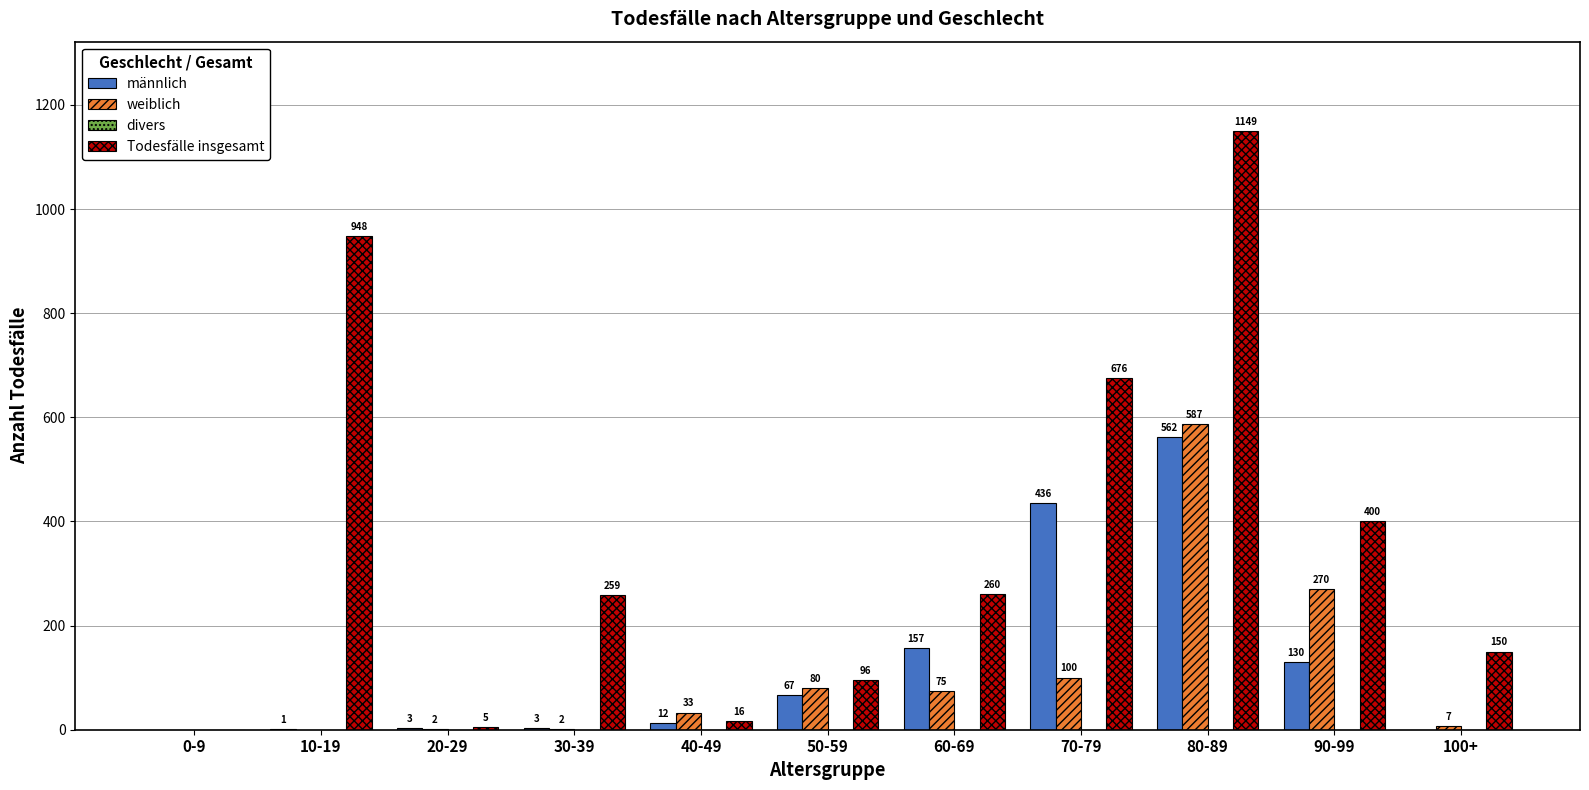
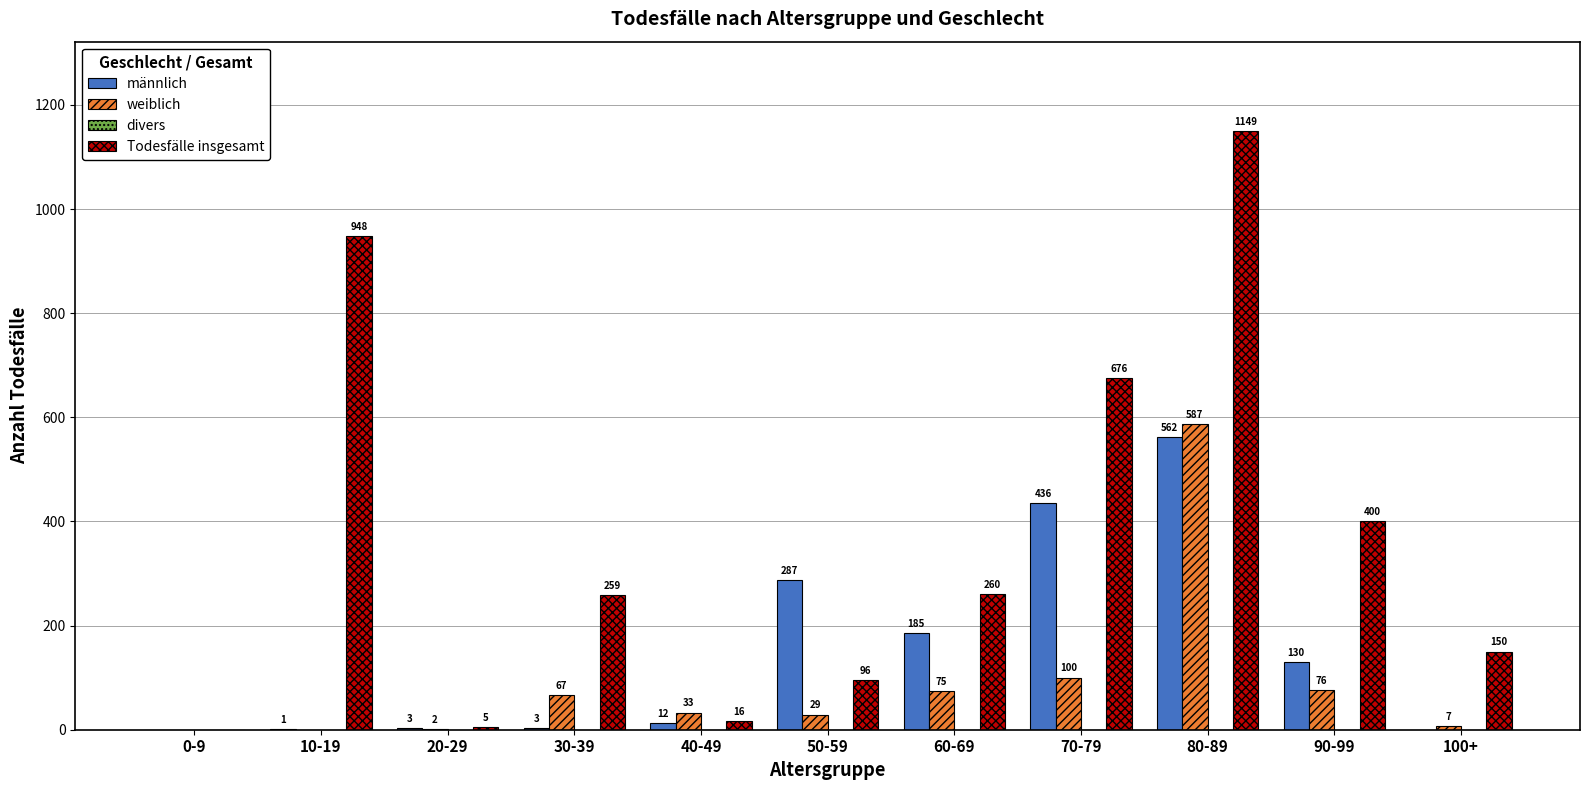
weiblich, 30-39: 2 -> 67
männlich, 50-59: 67 -> 287
weiblich, 50-59: 80 -> 29
männlich, 60-69: 157 -> 185
weiblich, 90-99: 270 -> 76
